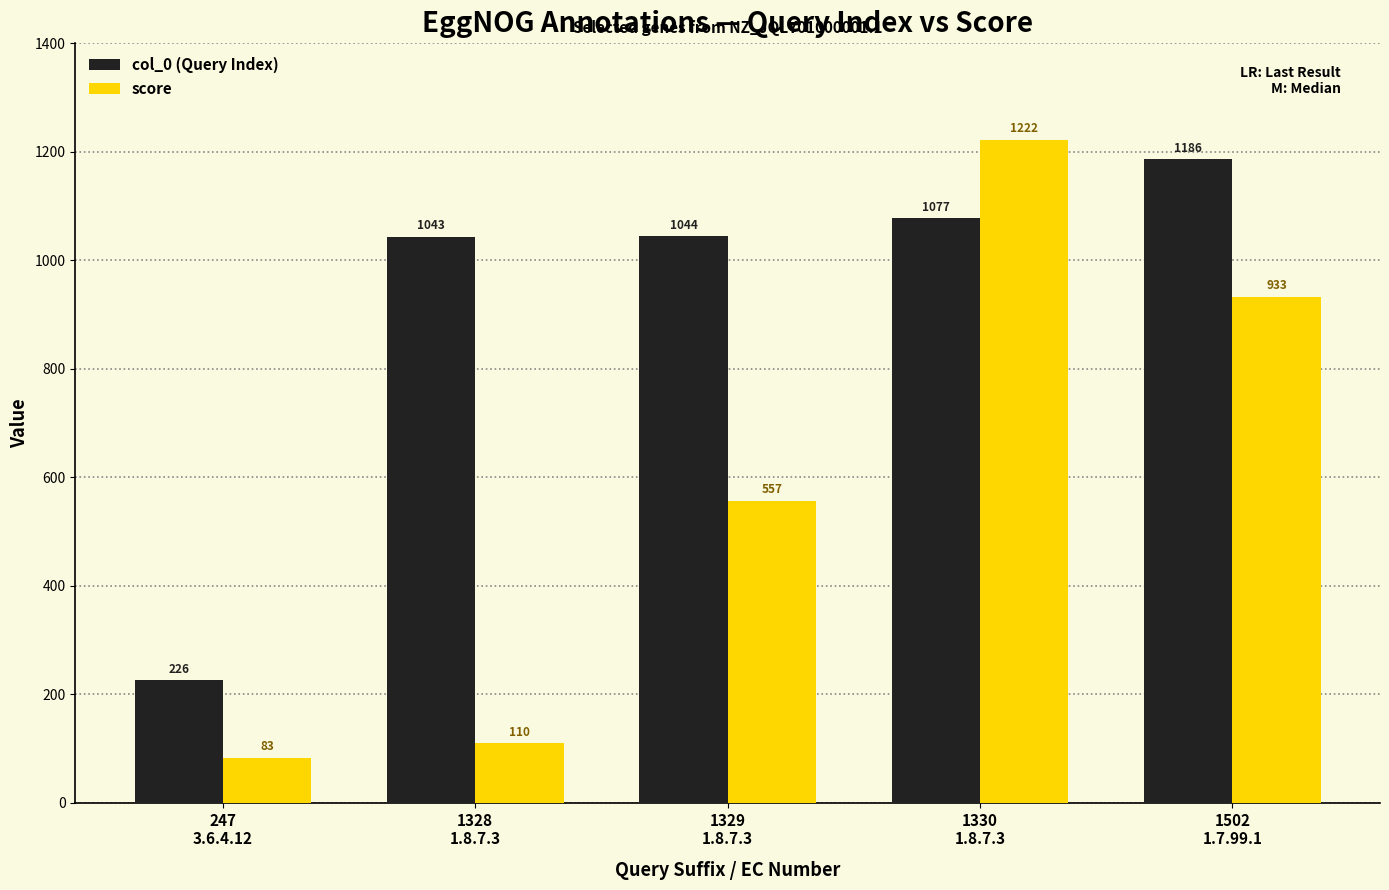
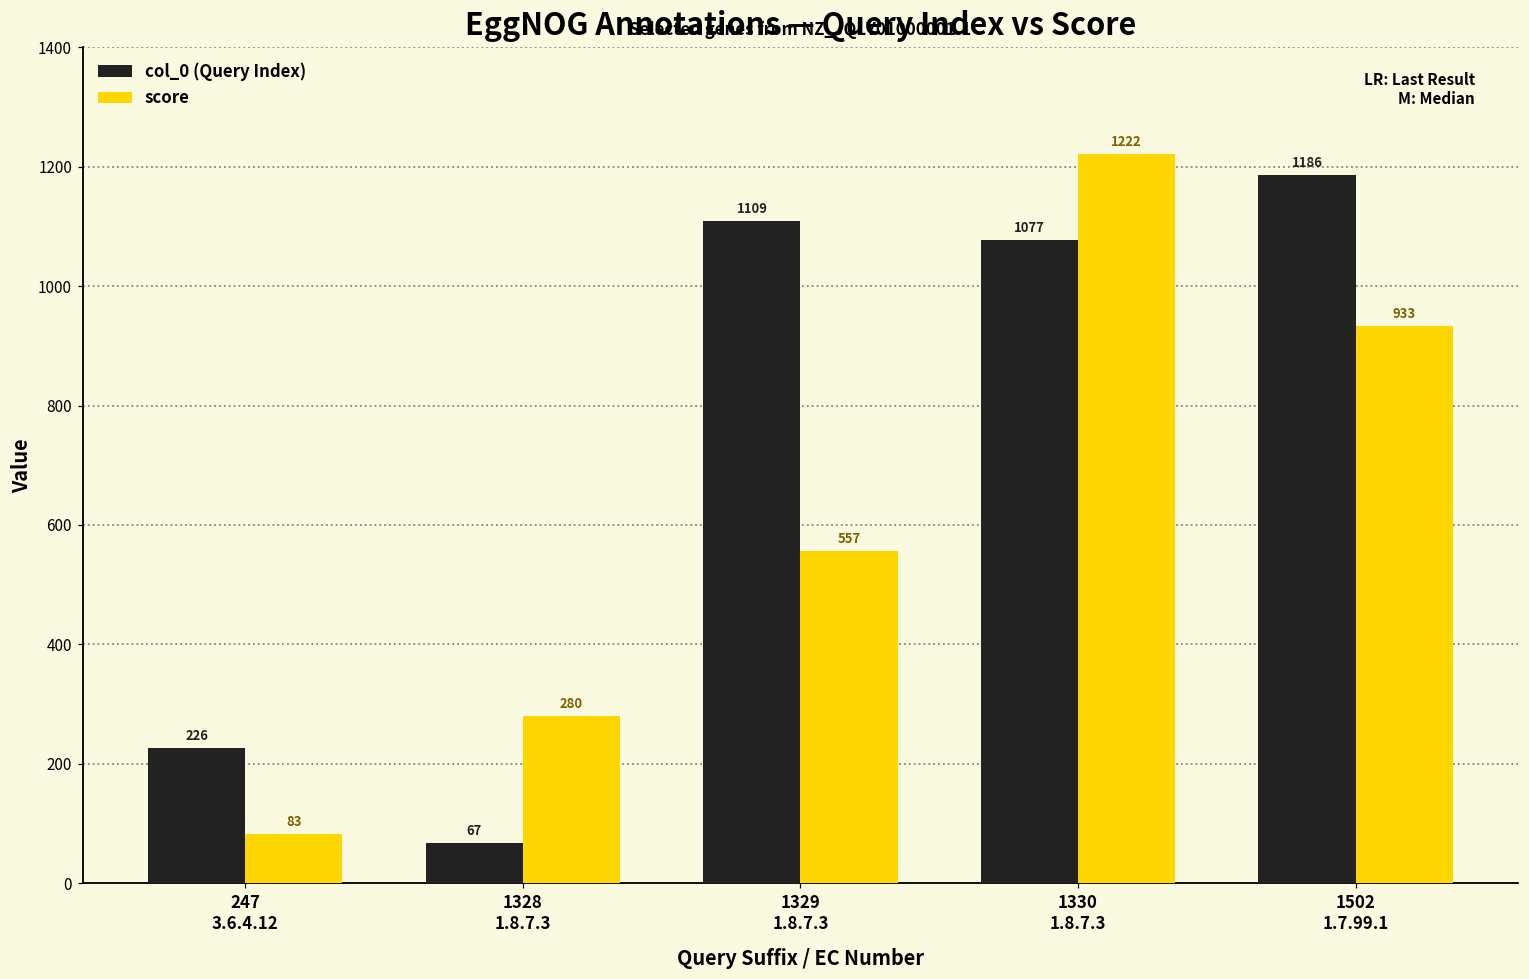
col_0 (Query Index), 1328 1.8.7.3: 1043 -> 67
score, 1328 1.8.7.3: 110 -> 280
col_0 (Query Index), 1329 1.8.7.3: 1044 -> 1109
